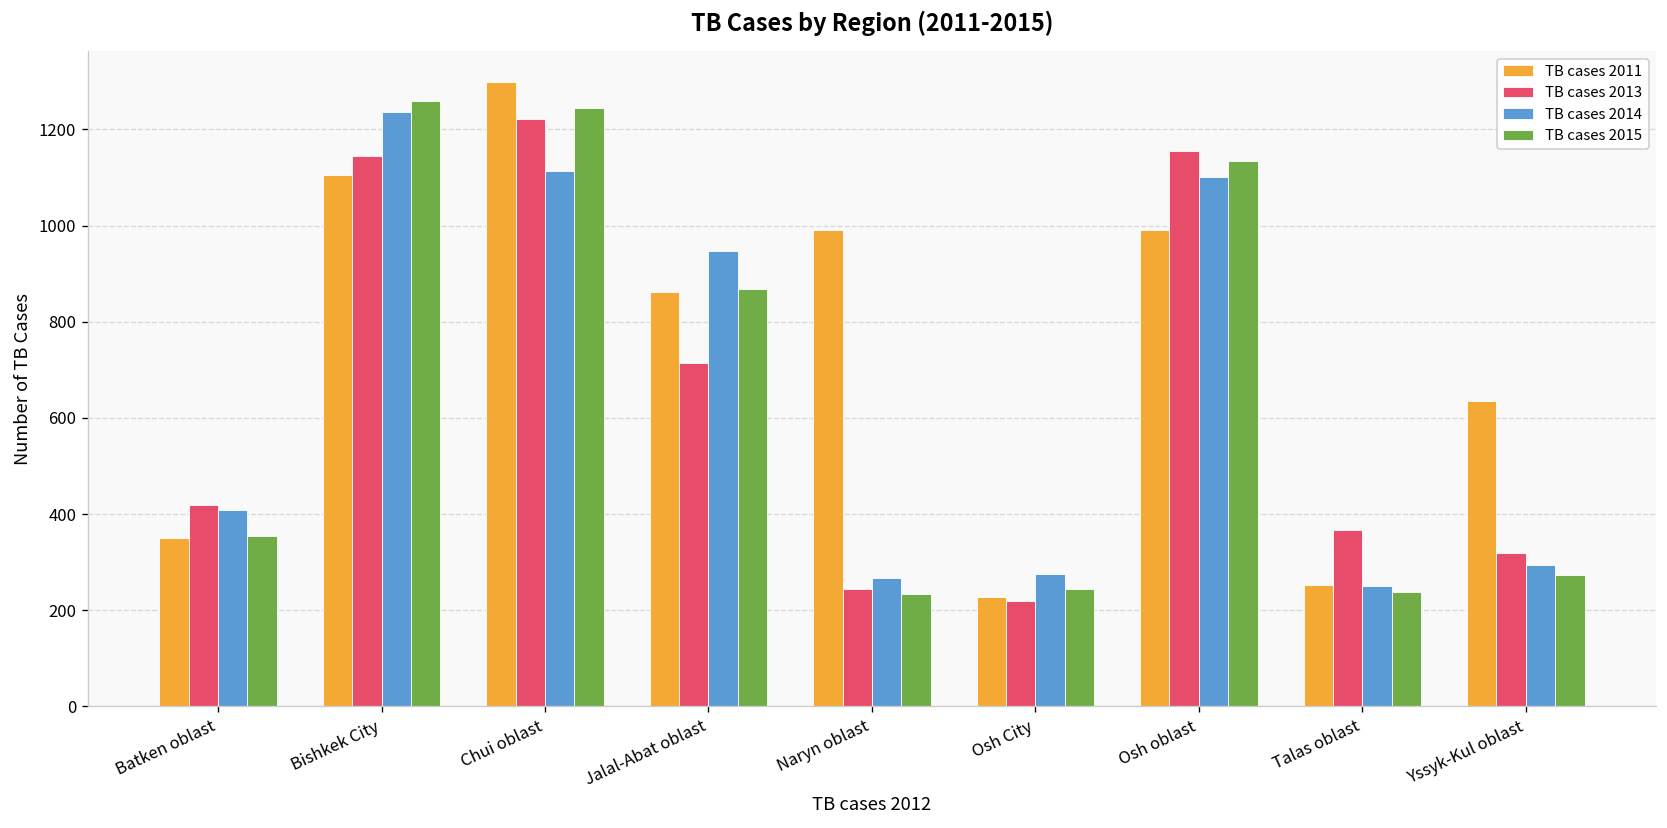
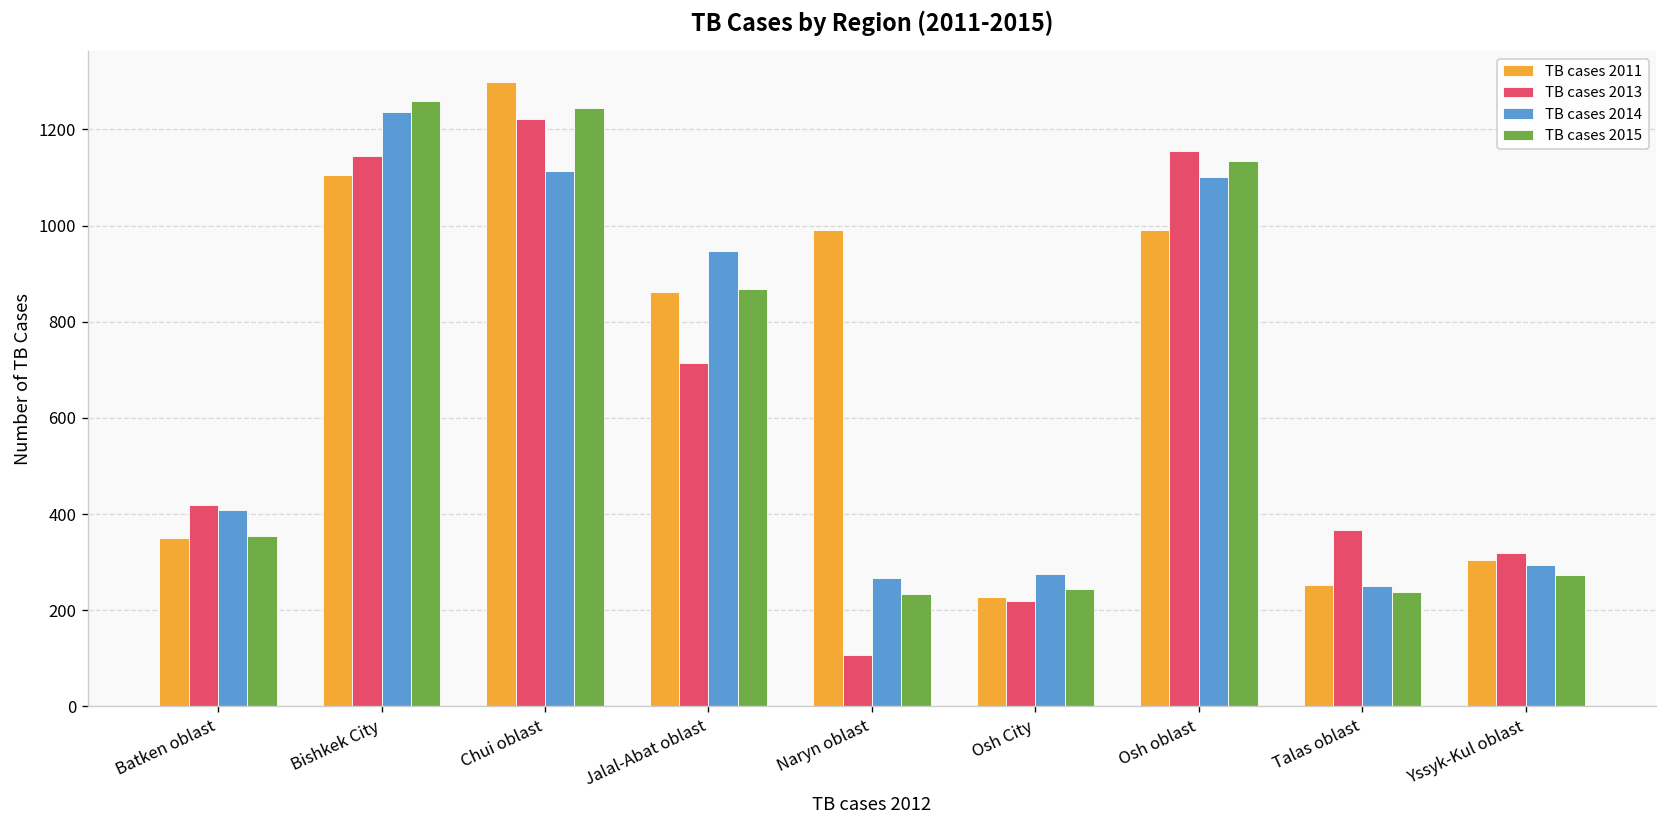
TB cases 2013, Naryn oblast: 240 -> 110
TB cases 2011, Yssyk-Kul oblast: 640 -> 310
